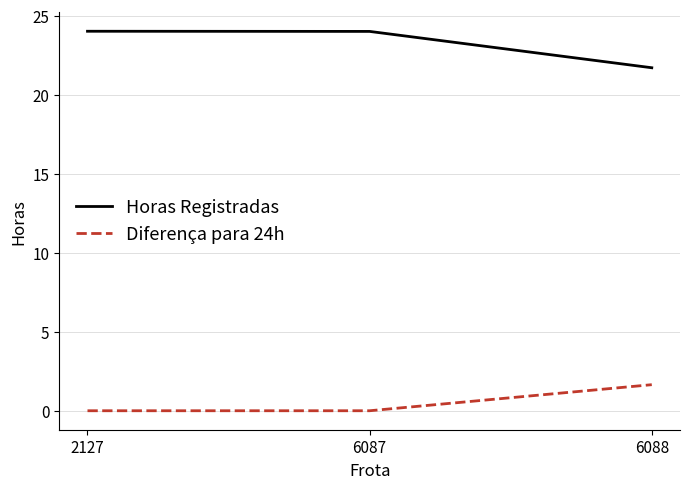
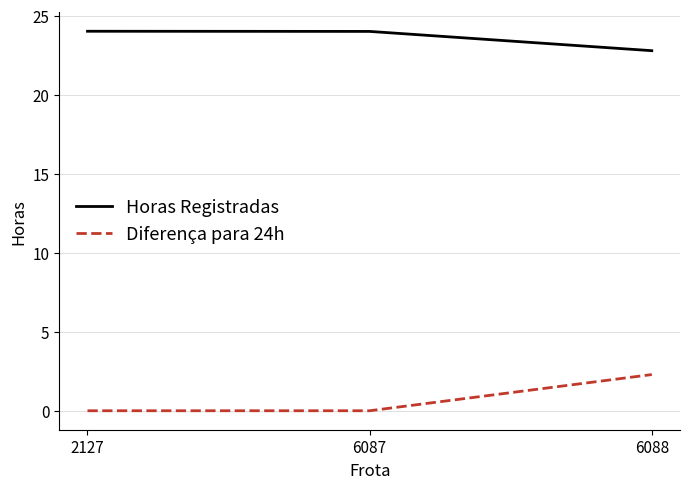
Horas Registradas, 6088: 21.7 -> 22.8
Diferença para 24h, 6088: 1.7 -> 2.3
